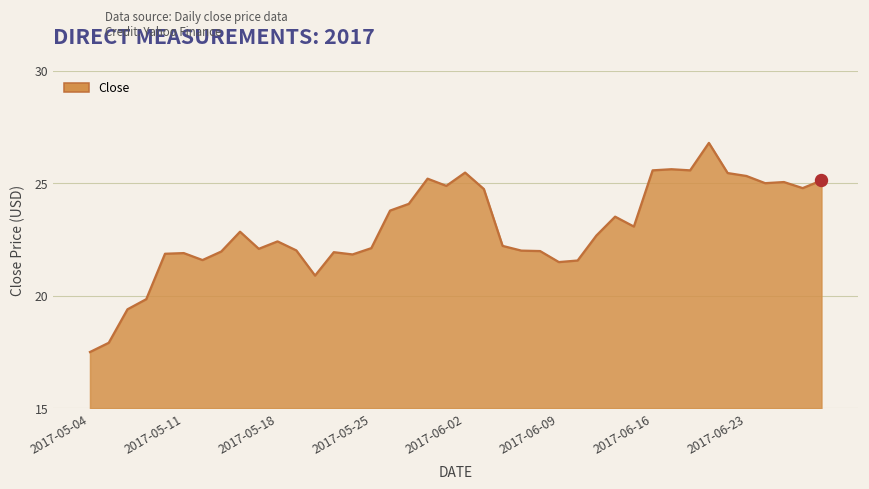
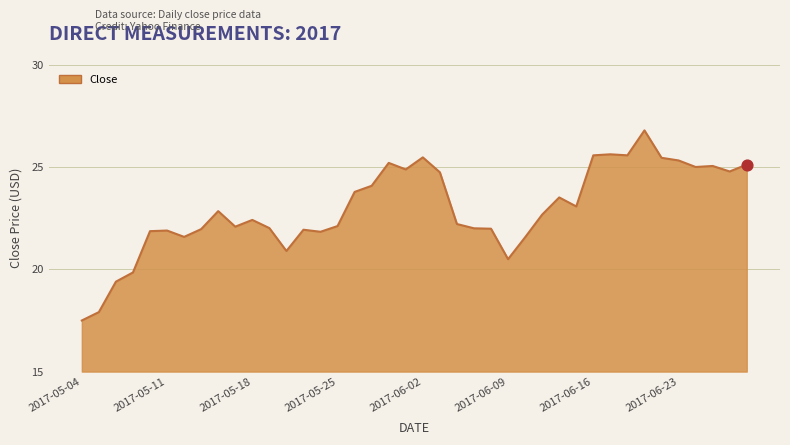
Close, 2017-06-09: 21.5 -> 20.5
